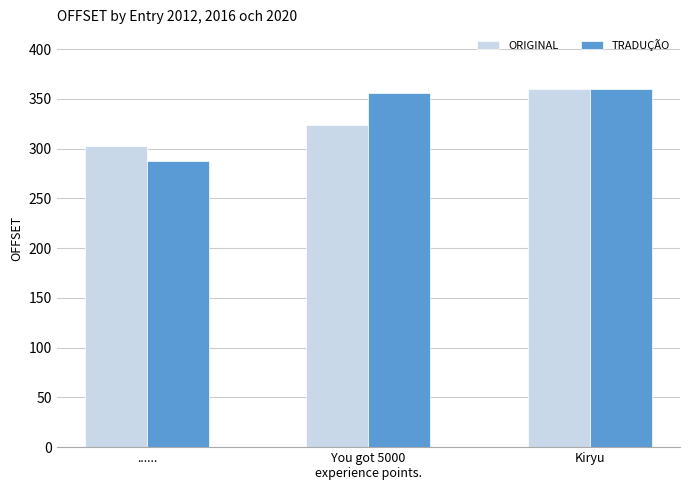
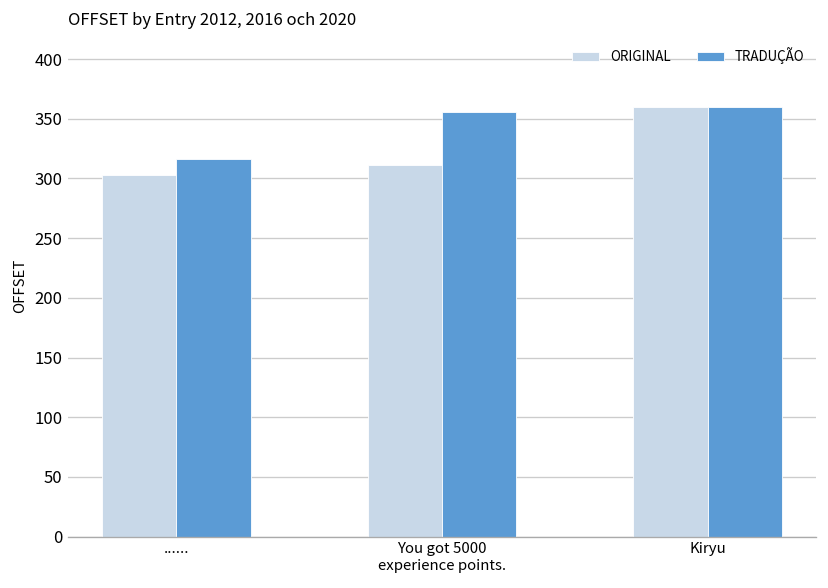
TRADUÇÃO, ......: 290 -> 320
ORIGINAL, You got 5000 experience points.: 320 -> 310
